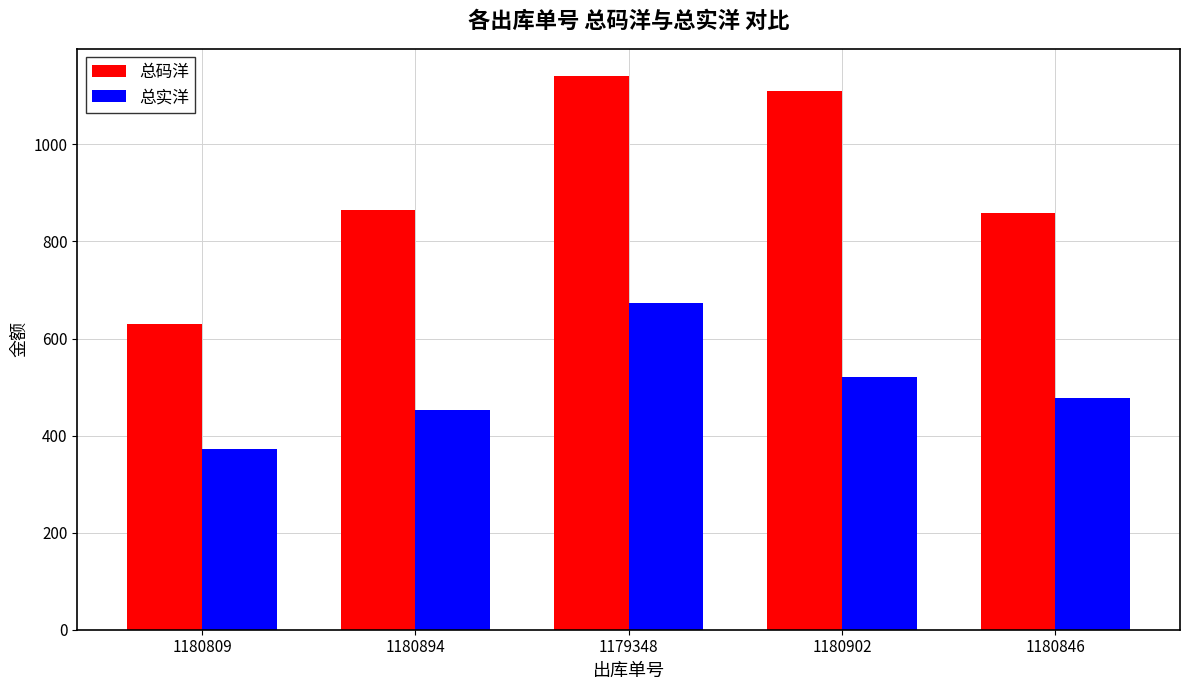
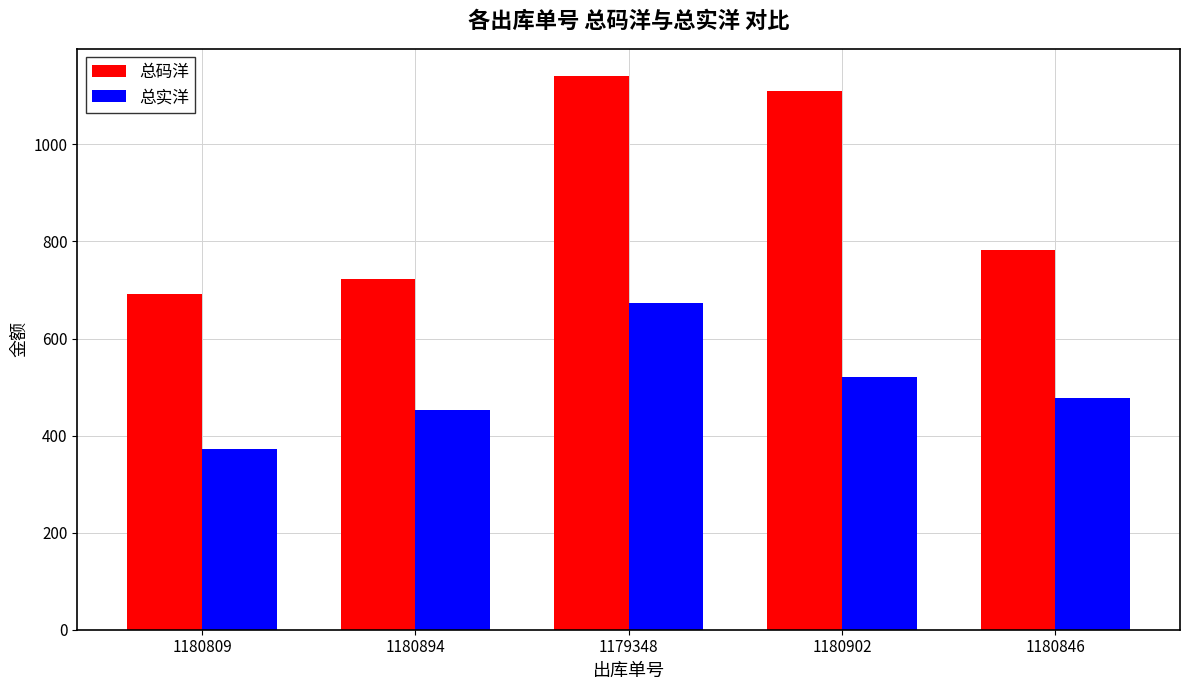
总码洋, 1180809: 630 -> 690
总码洋, 1180894: 860 -> 720
总码洋, 1180846: 860 -> 780
